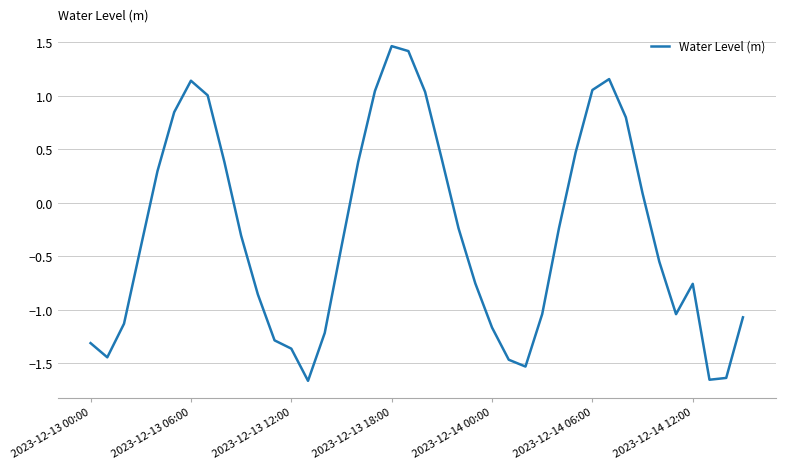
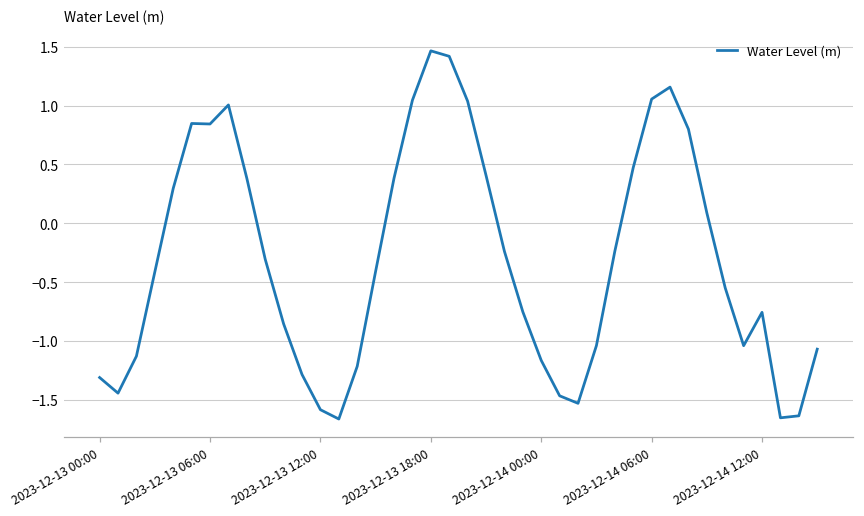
2023-12-13 06:00: 1.14 -> 0.84
2023-12-13 12:00: -1.36 -> -1.58
